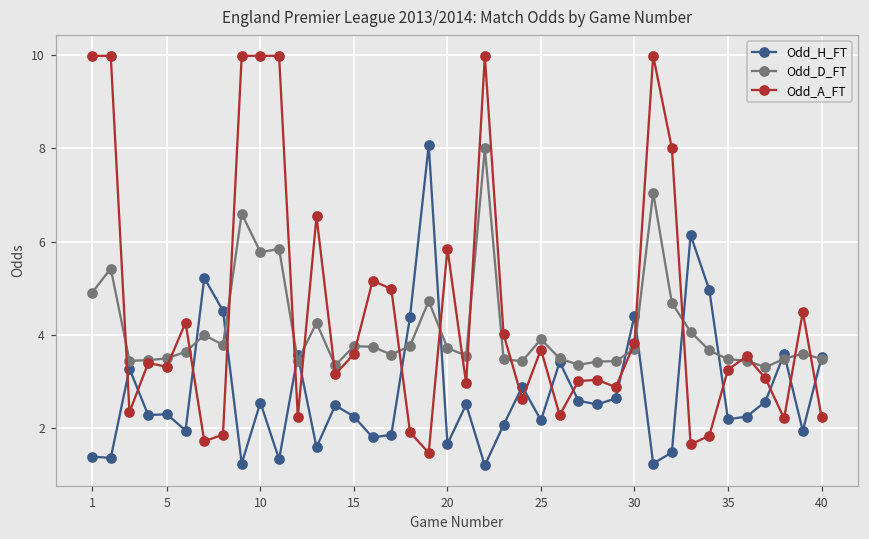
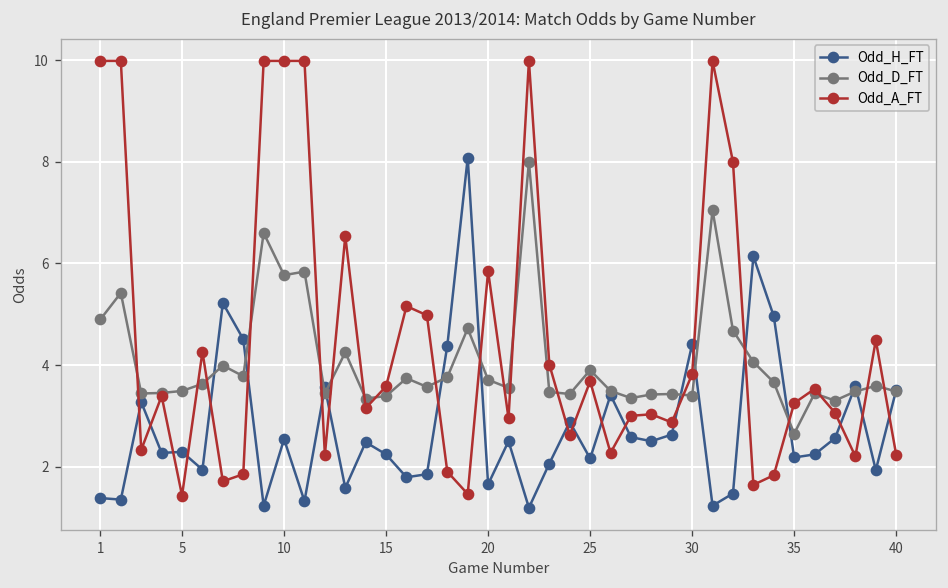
Odd_A_FT, 5: 3.3 -> 1.4
Odd_D_FT, 15: 3.8 -> 3.4
Odd_D_FT, 30: 3.7 -> 3.4
Odd_D_FT, 35: 3.5 -> 2.7
